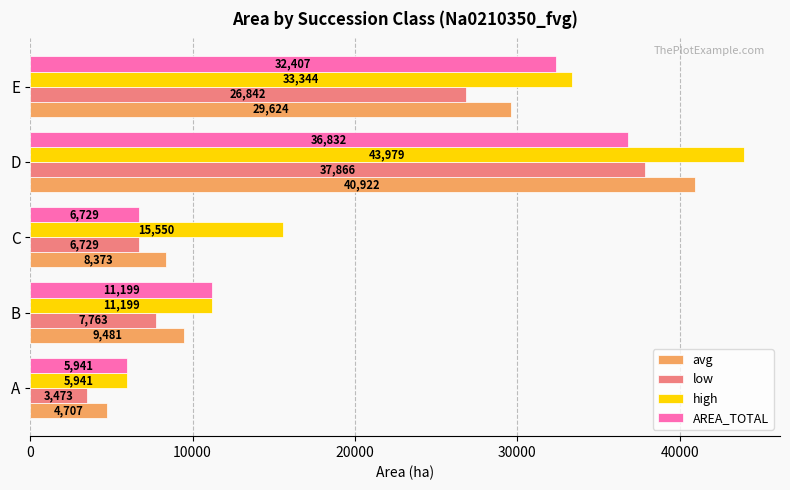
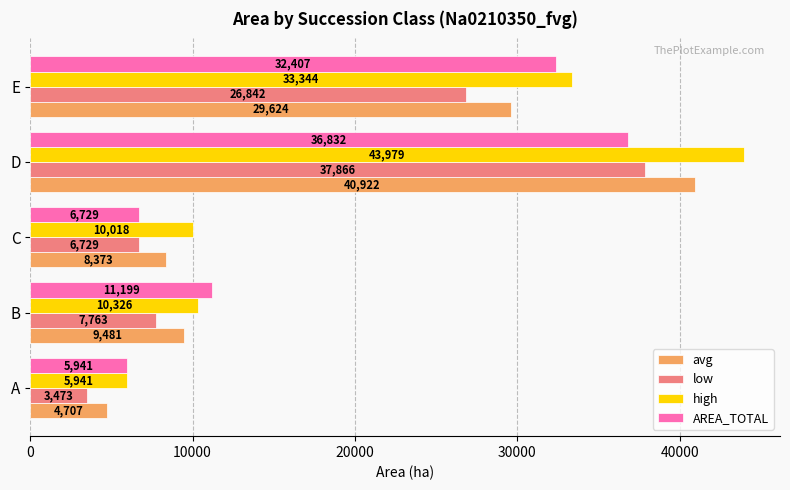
high, C: 15,550 -> 10,018
high, B: 11,199 -> 10,326
